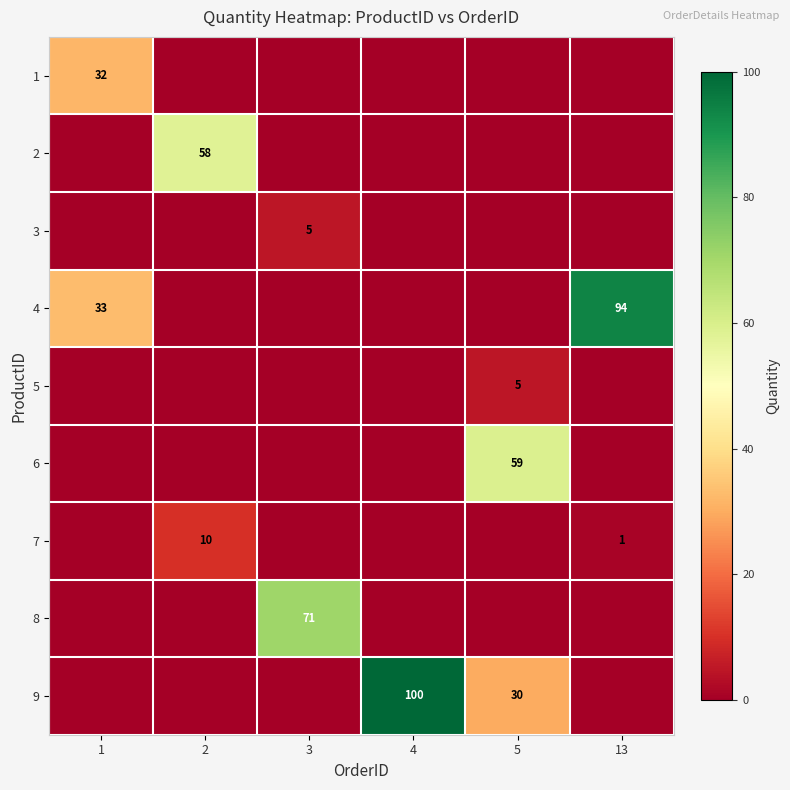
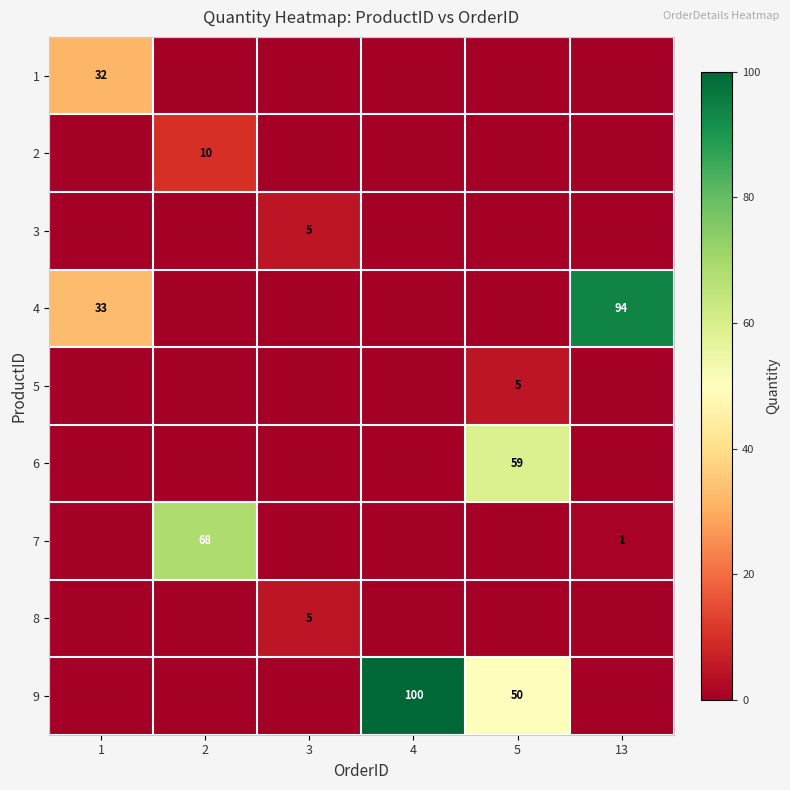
2, 2: 58 -> 10
7, 2: 10 -> 68
8, 3: 71 -> 5
9, 5: 30 -> 50
